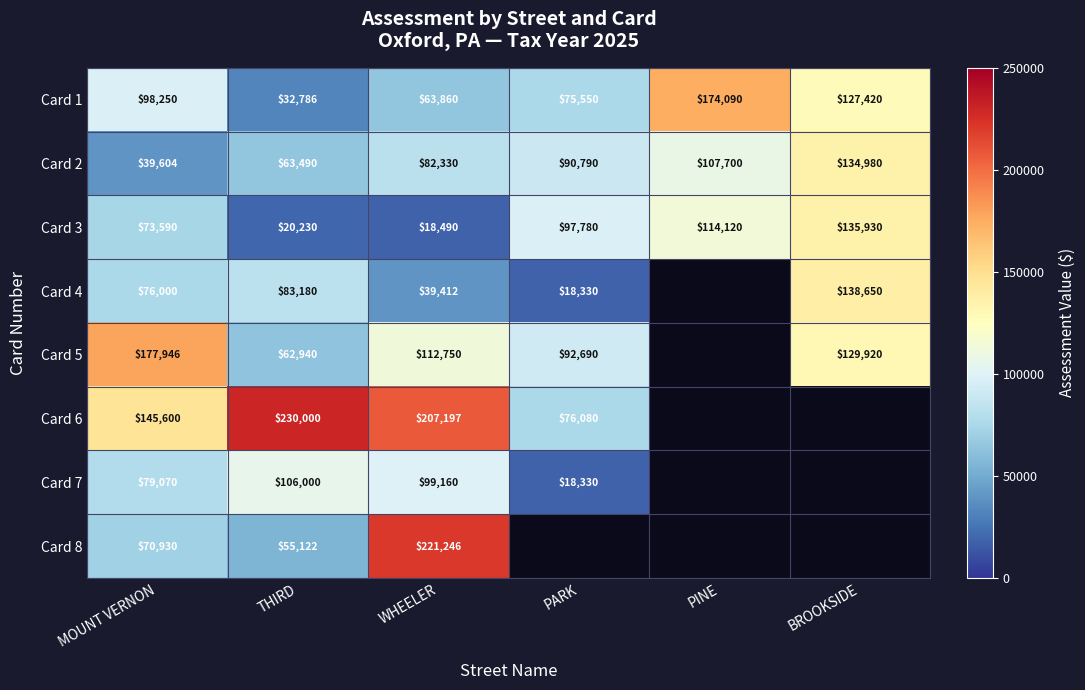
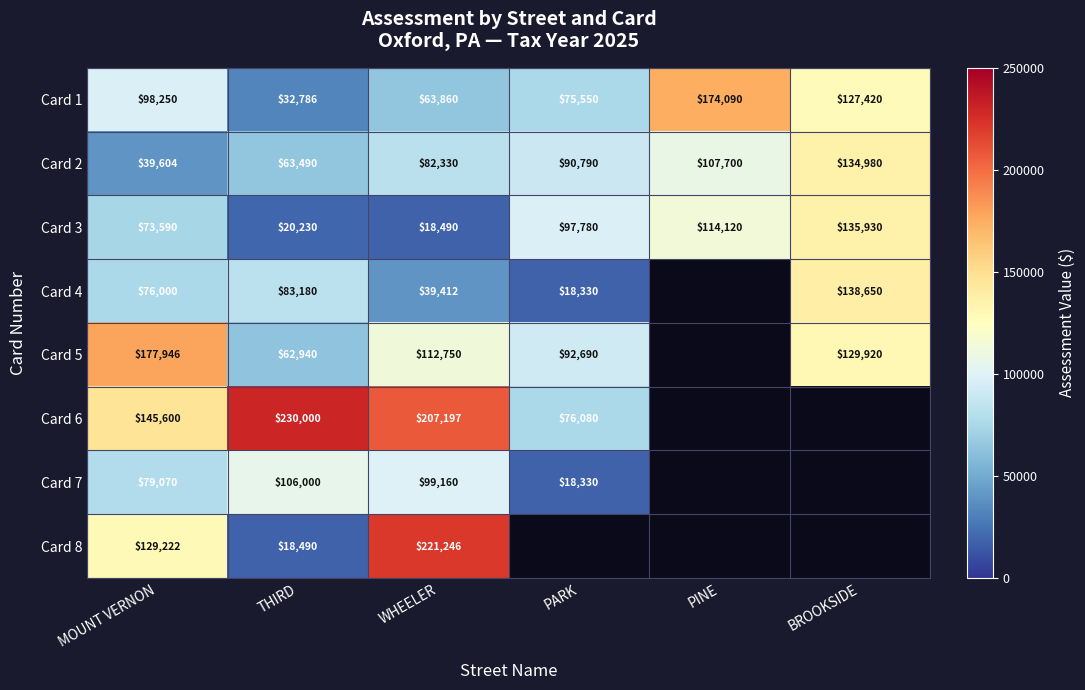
Card 8, MOUNT VERNON: $70,930 -> $129,222
Card 8, THIRD: $55,122 -> $18,490
